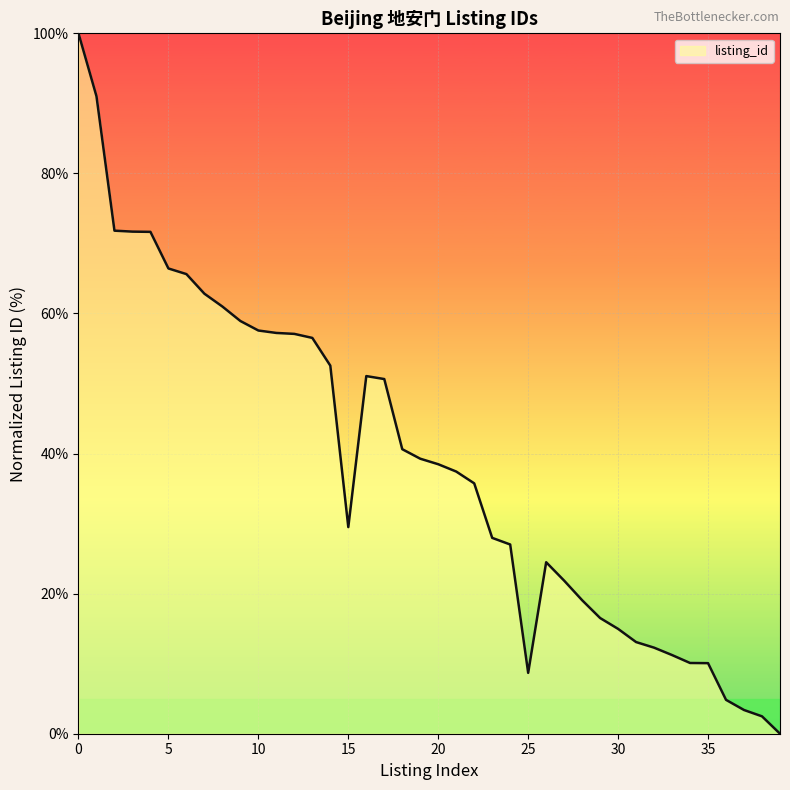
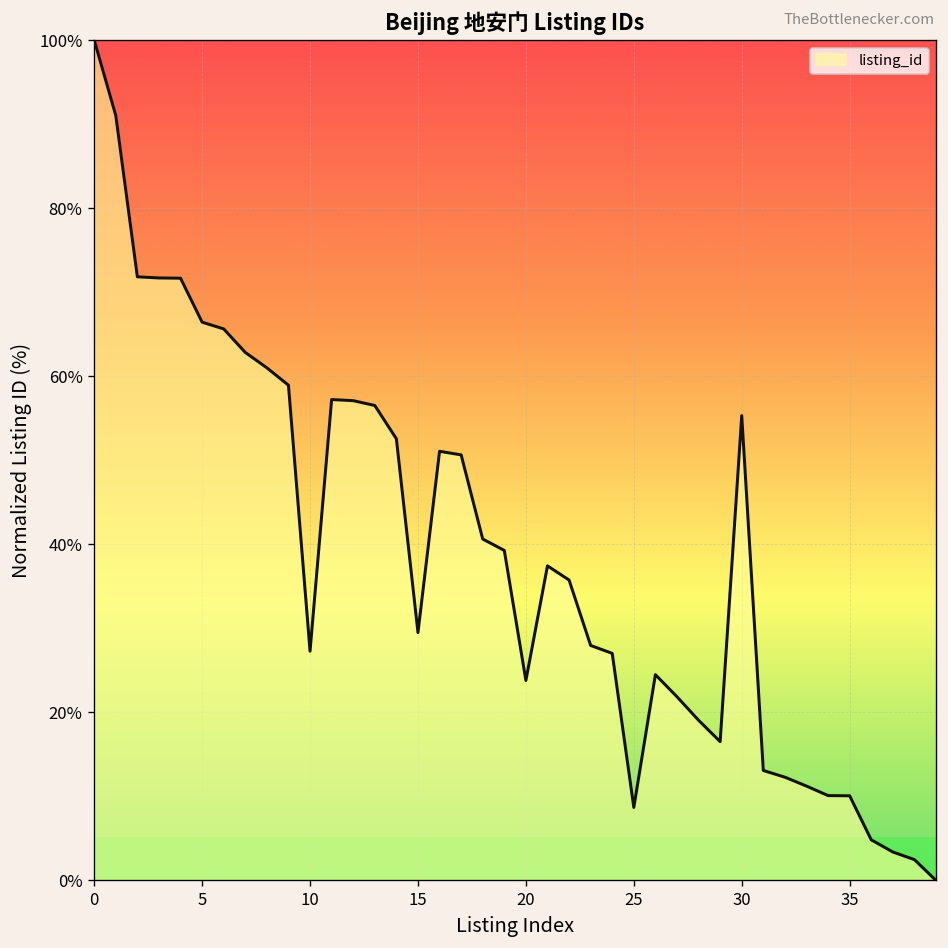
10: 58% -> 27%
20: 38% -> 24%
30: 15% -> 55%
